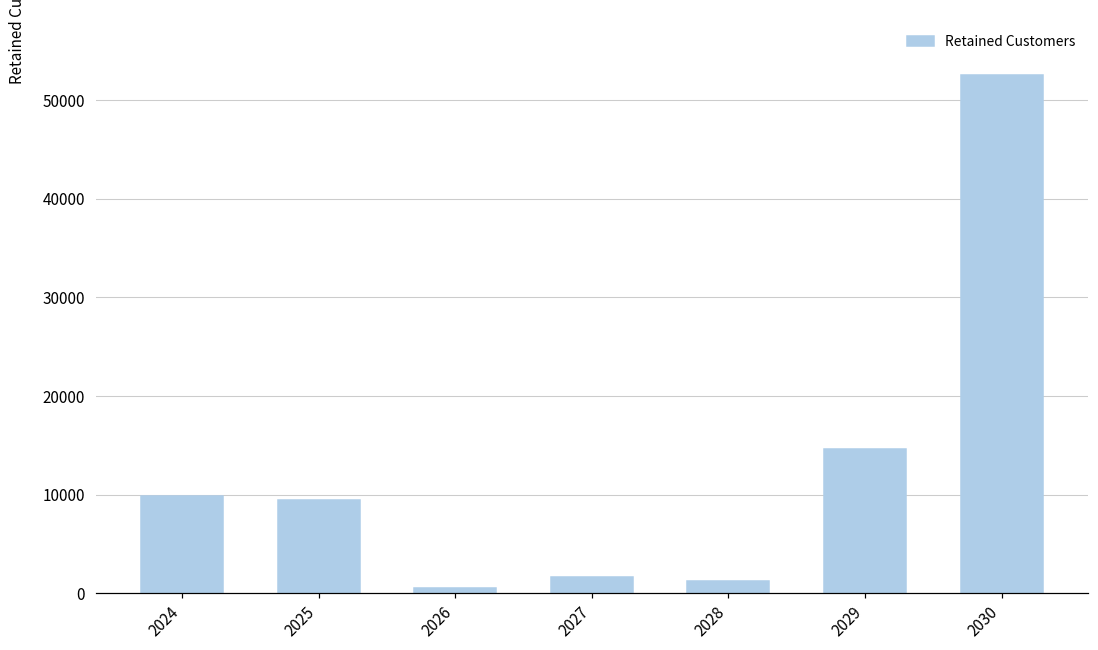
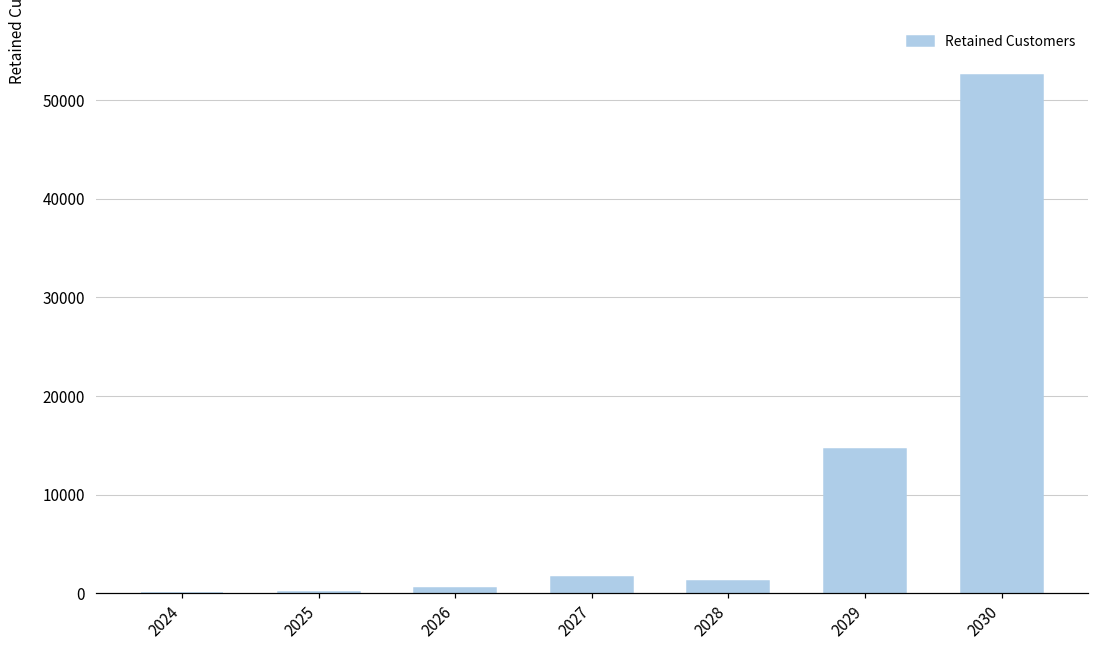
2024: 10000 -> 0
2025: 9000 -> 0
